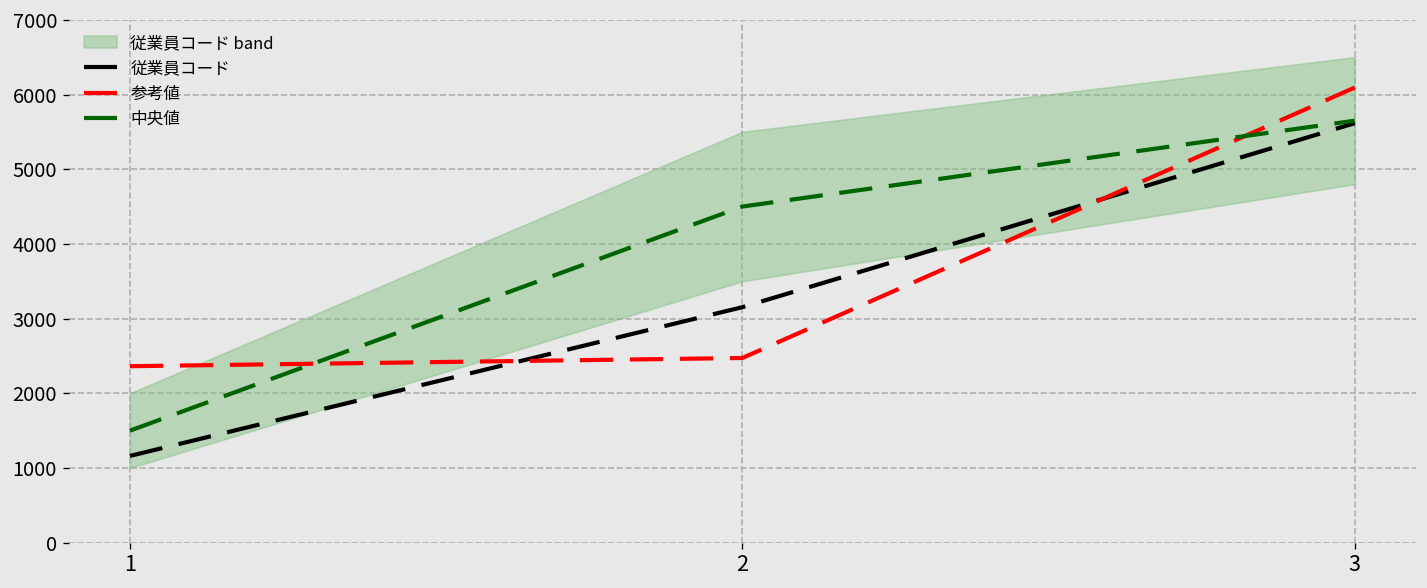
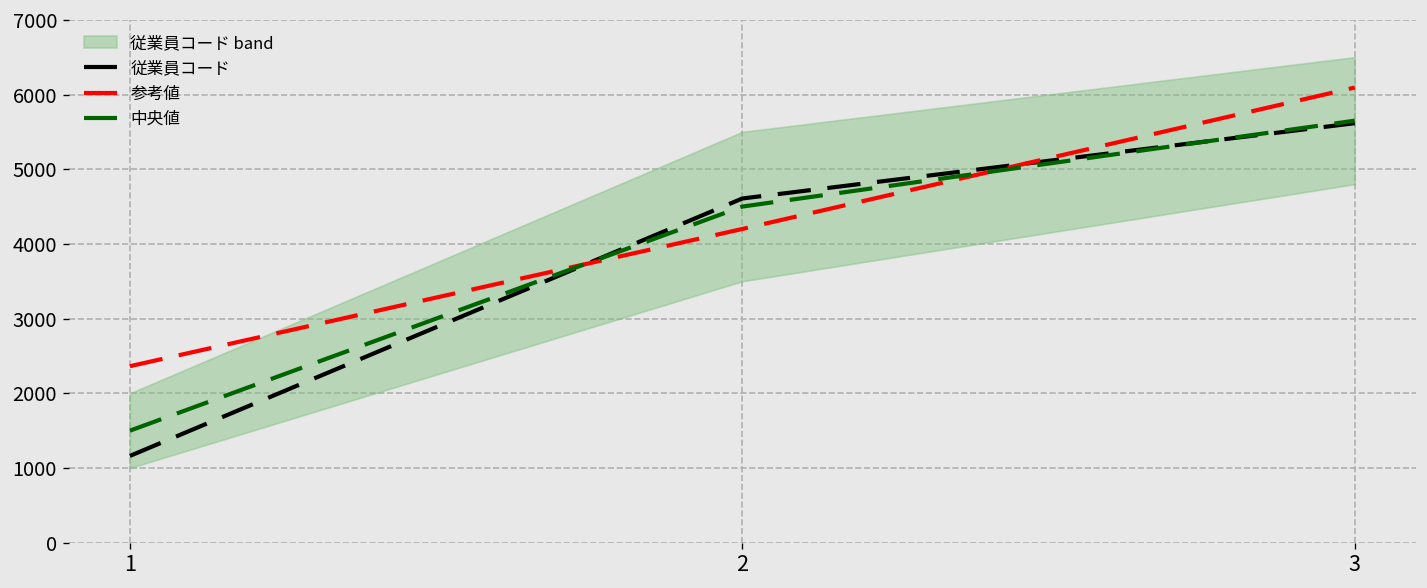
従業員コード, 2: 3200 -> 4600
参考値, 2: 2500 -> 4200
